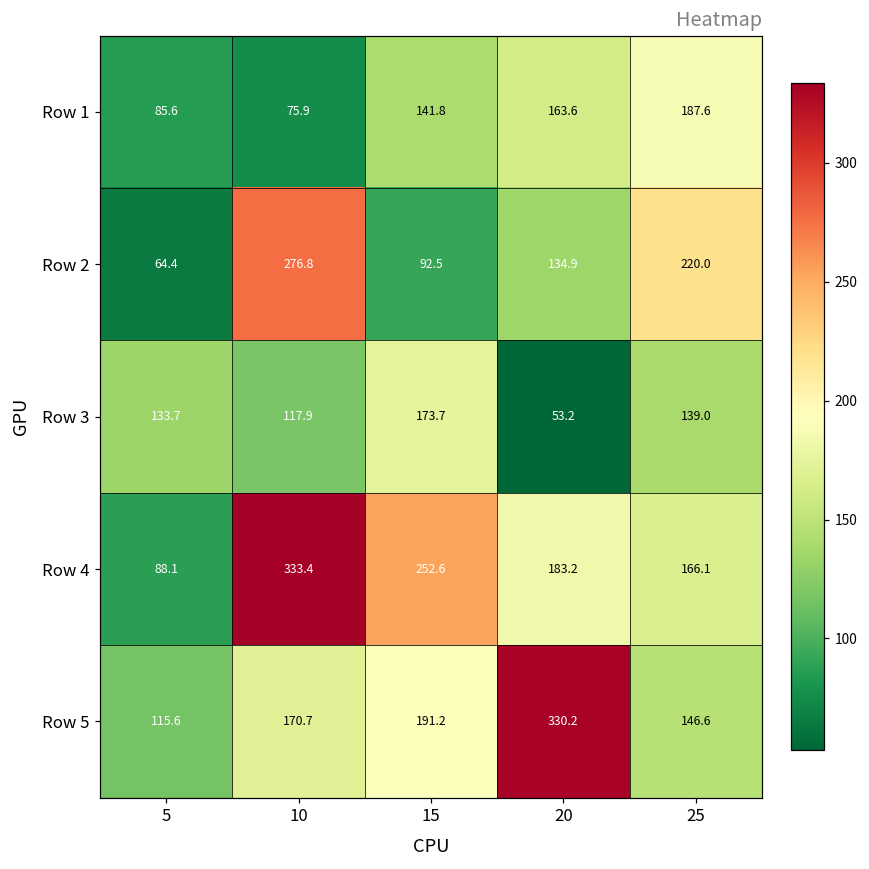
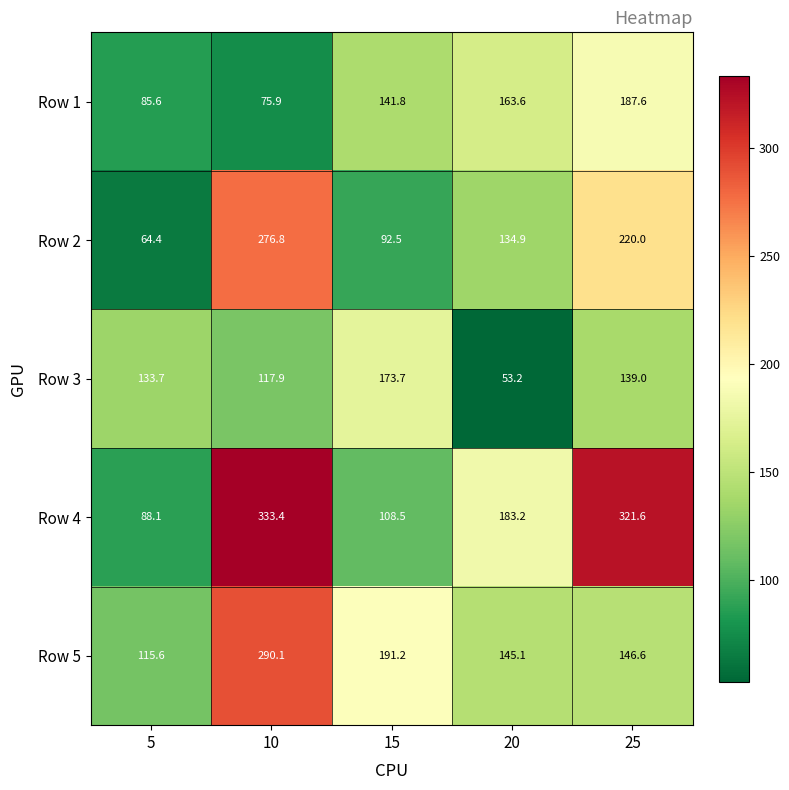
Row 4, 15: 252.6 -> 108.5
Row 4, 25: 166.1 -> 321.6
Row 5, 10: 170.7 -> 290.1
Row 5, 20: 330.2 -> 145.1
